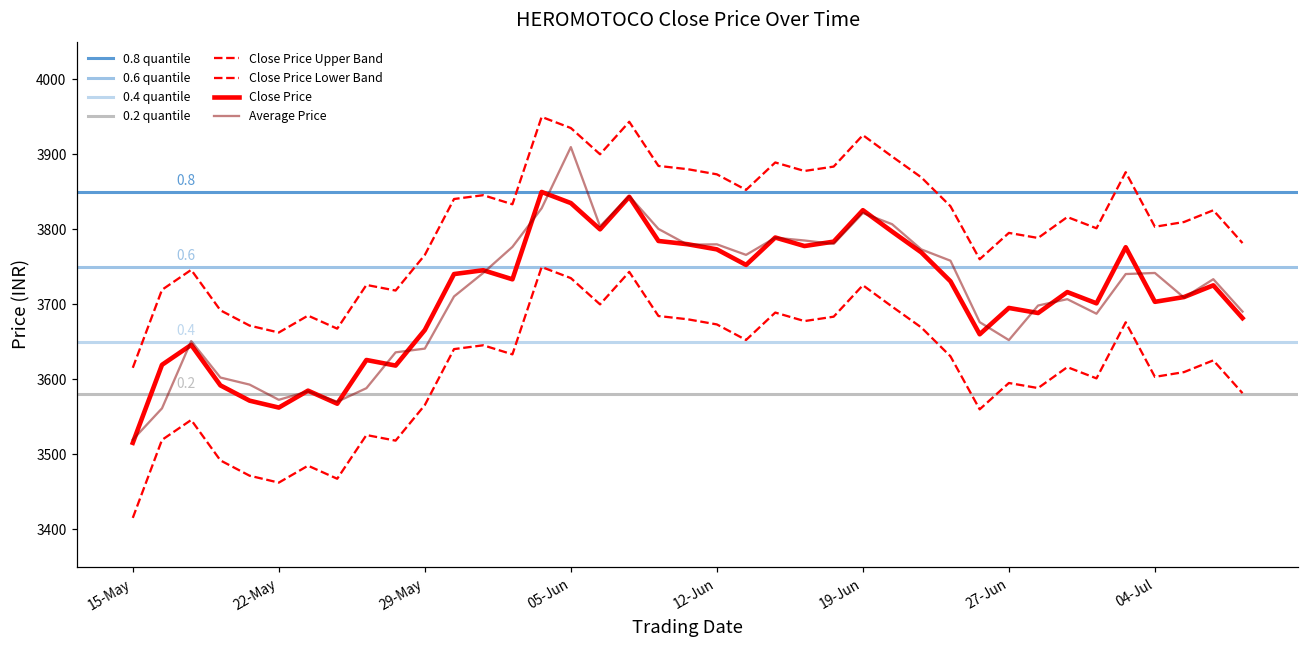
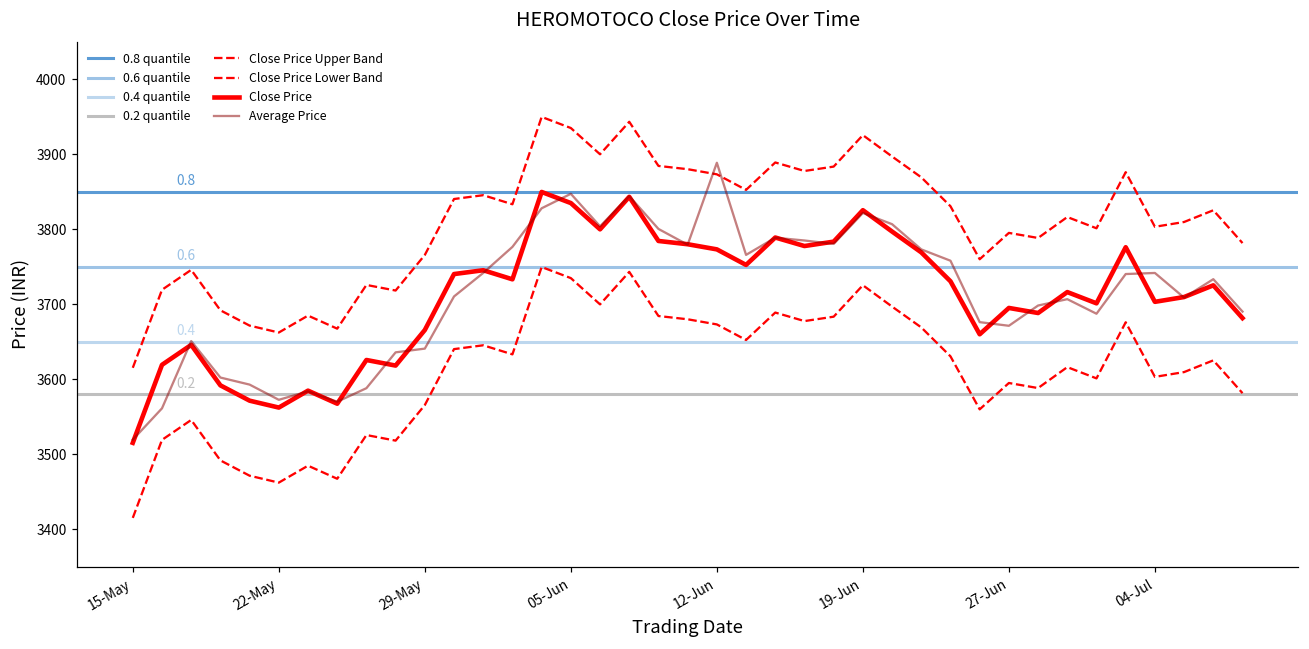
Average Price, 05-Jun: 3910 -> 3850
Average Price, 12-Jun: 3780 -> 3890
Average Price, 27-Jun: 3650 -> 3670
